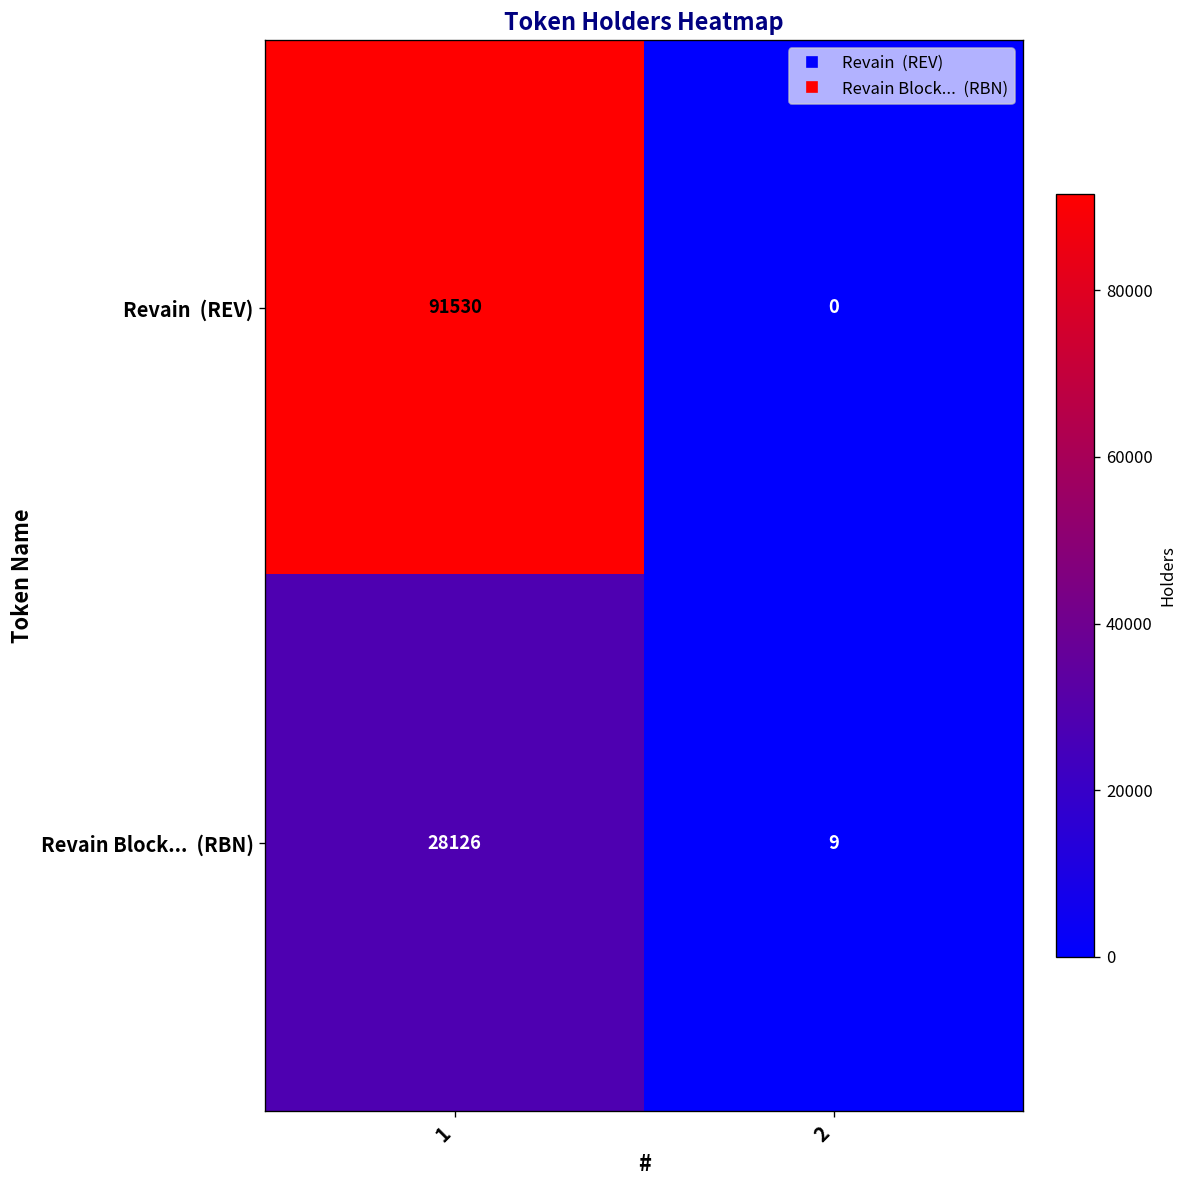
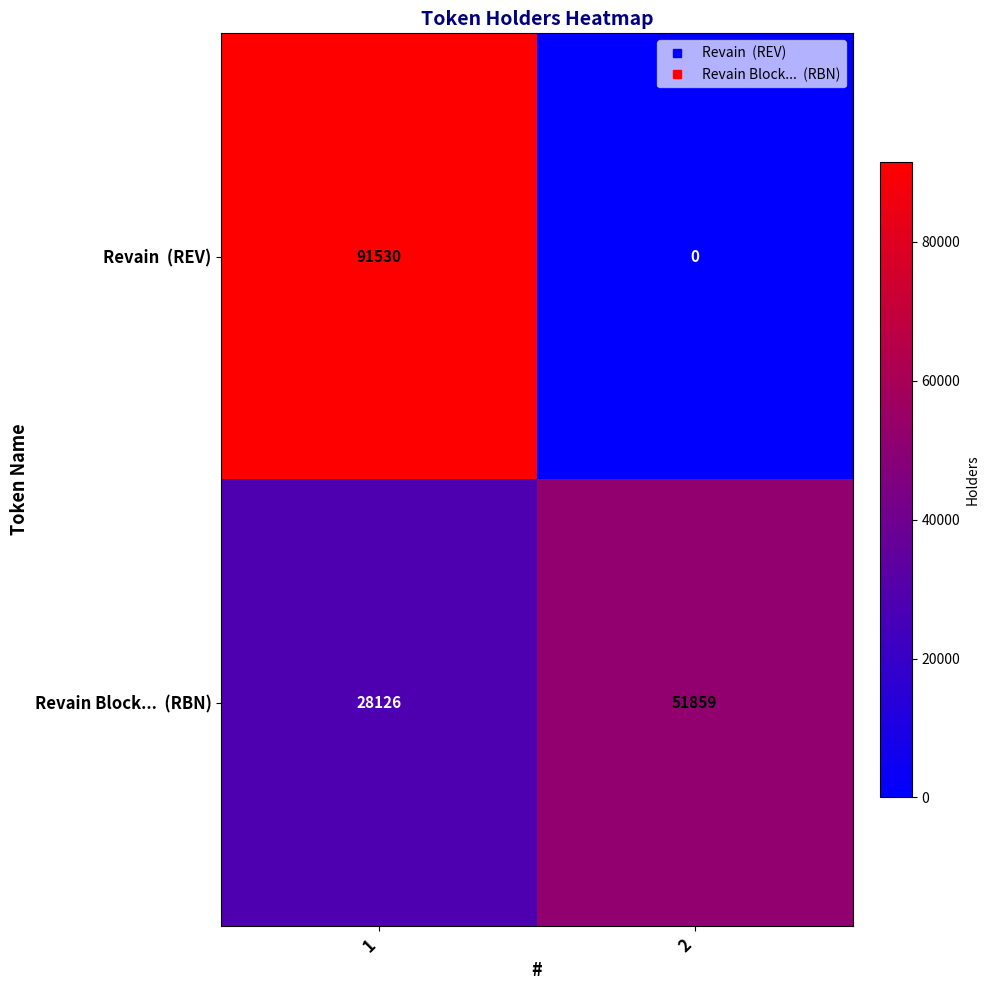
Revain Block... (RBN), 2: 9 -> 51859
